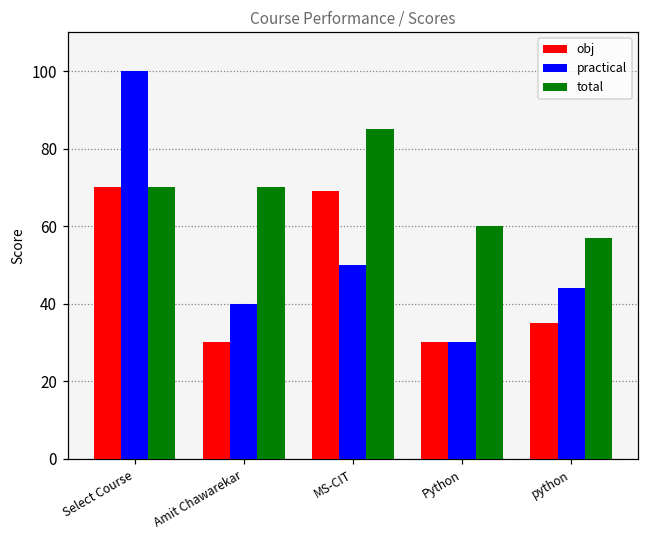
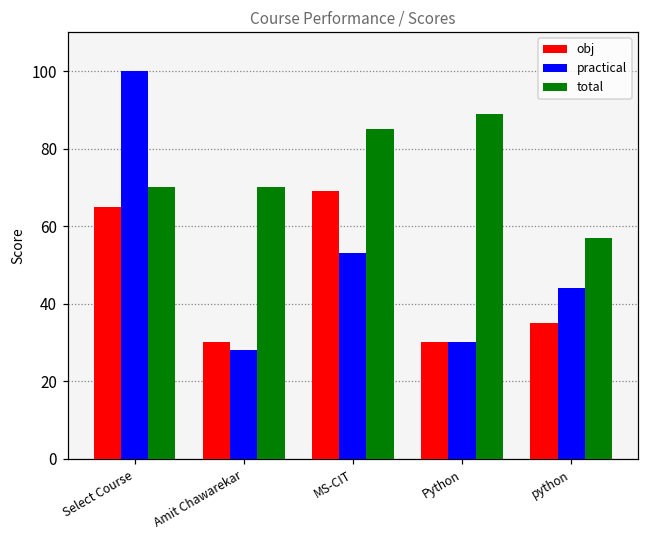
obj, Select Course: 70 -> 65
practical, Amit Chawarekar: 40 -> 28
practical, MS-CIT: 50 -> 53
total, Python: 60 -> 89
